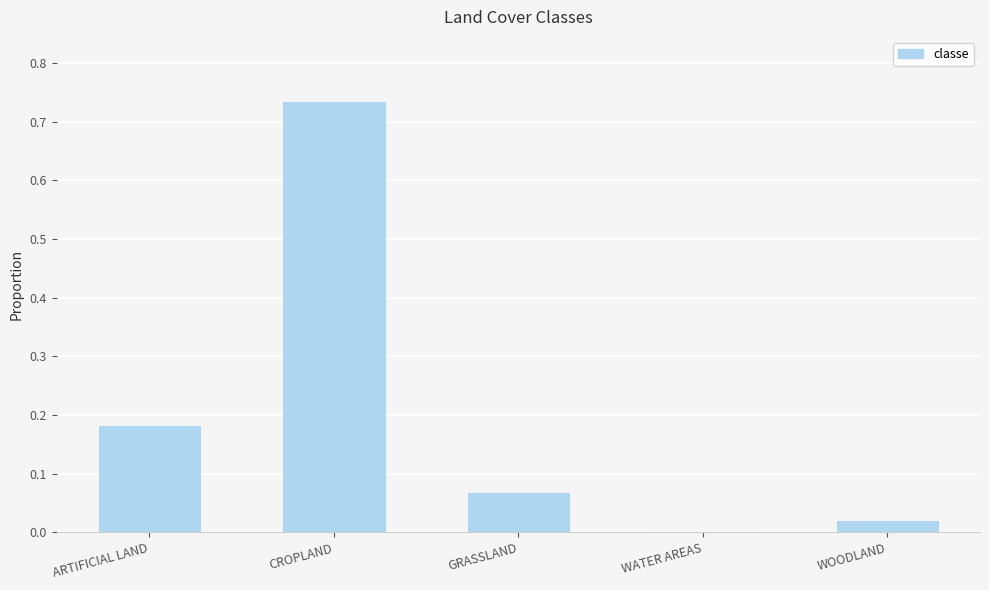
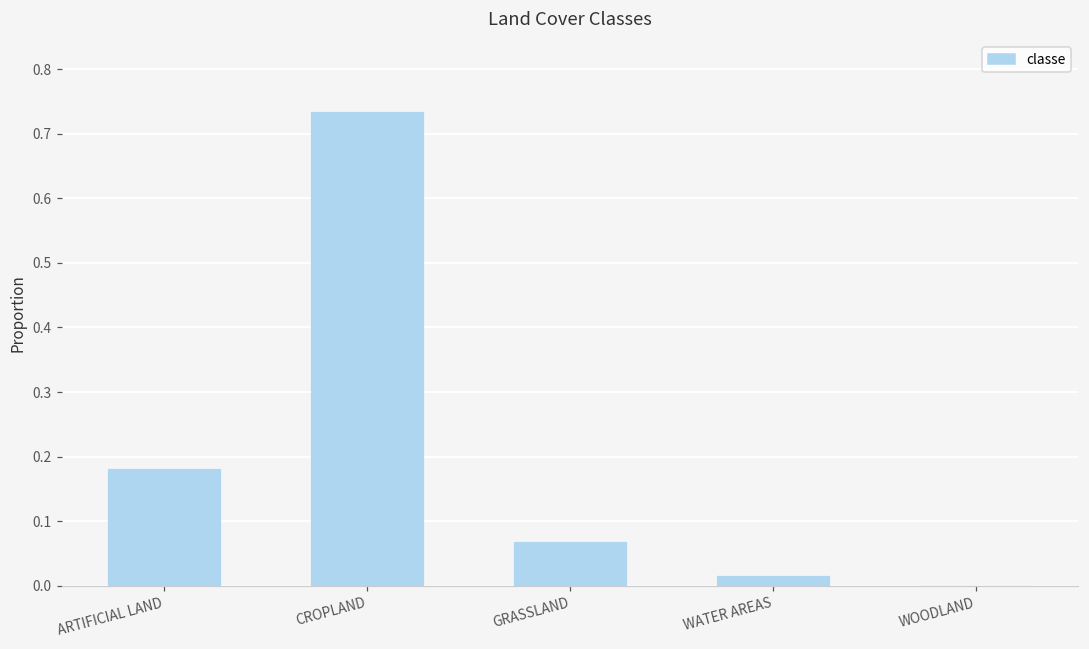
WATER AREAS: 0.00 -> 0.01
WOODLAND: 0.02 -> 0.00
